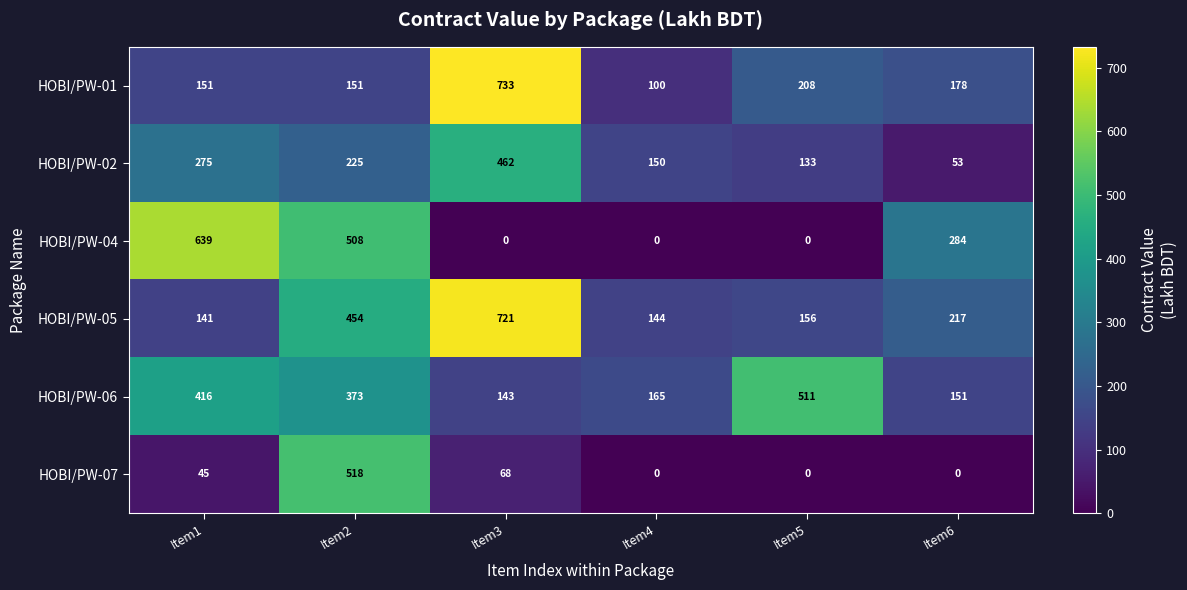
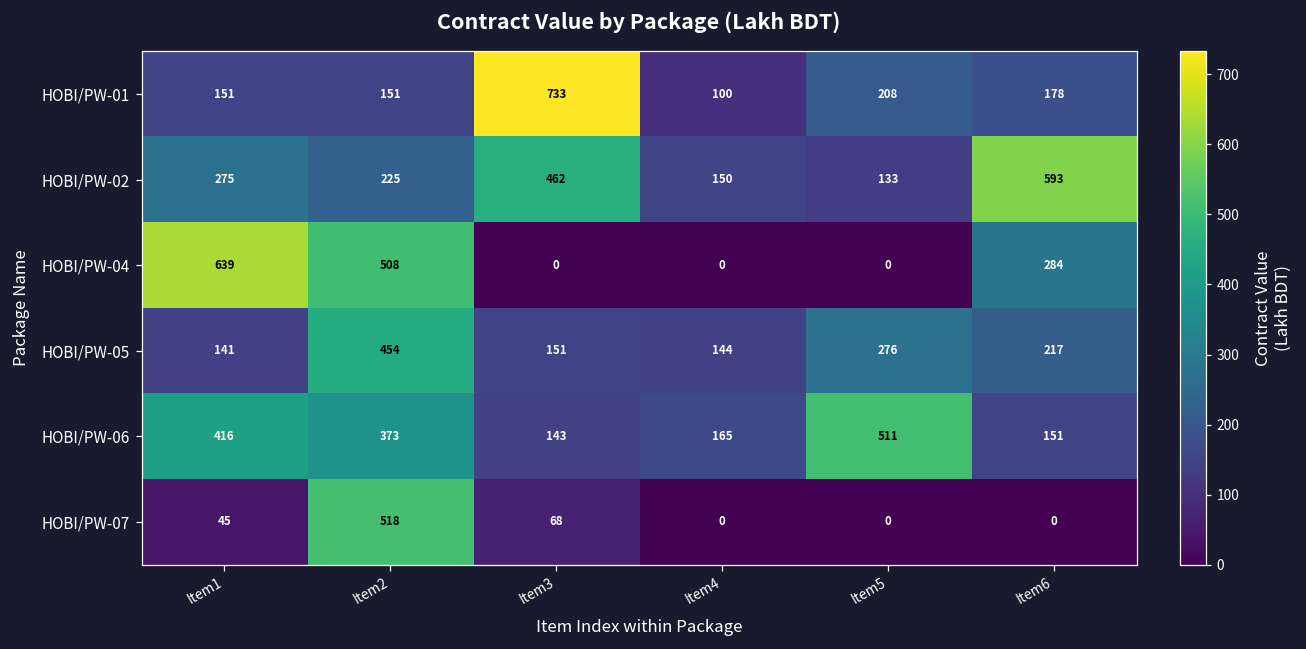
HOBI/PW-02, Item6: 53 -> 593
HOBI/PW-05, Item3: 721 -> 151
HOBI/PW-05, Item5: 156 -> 276
